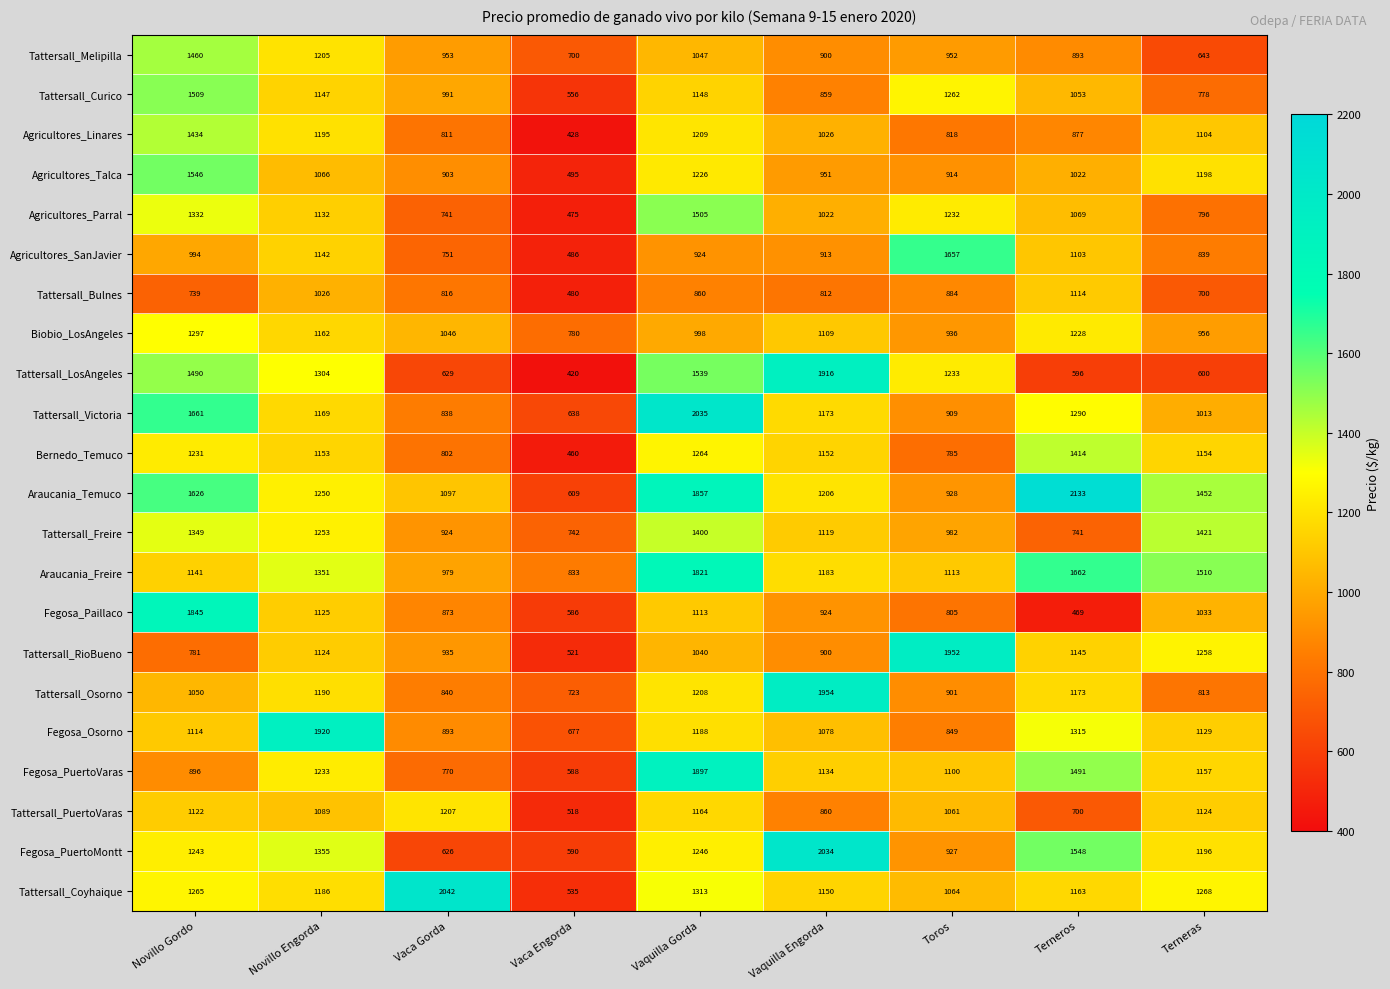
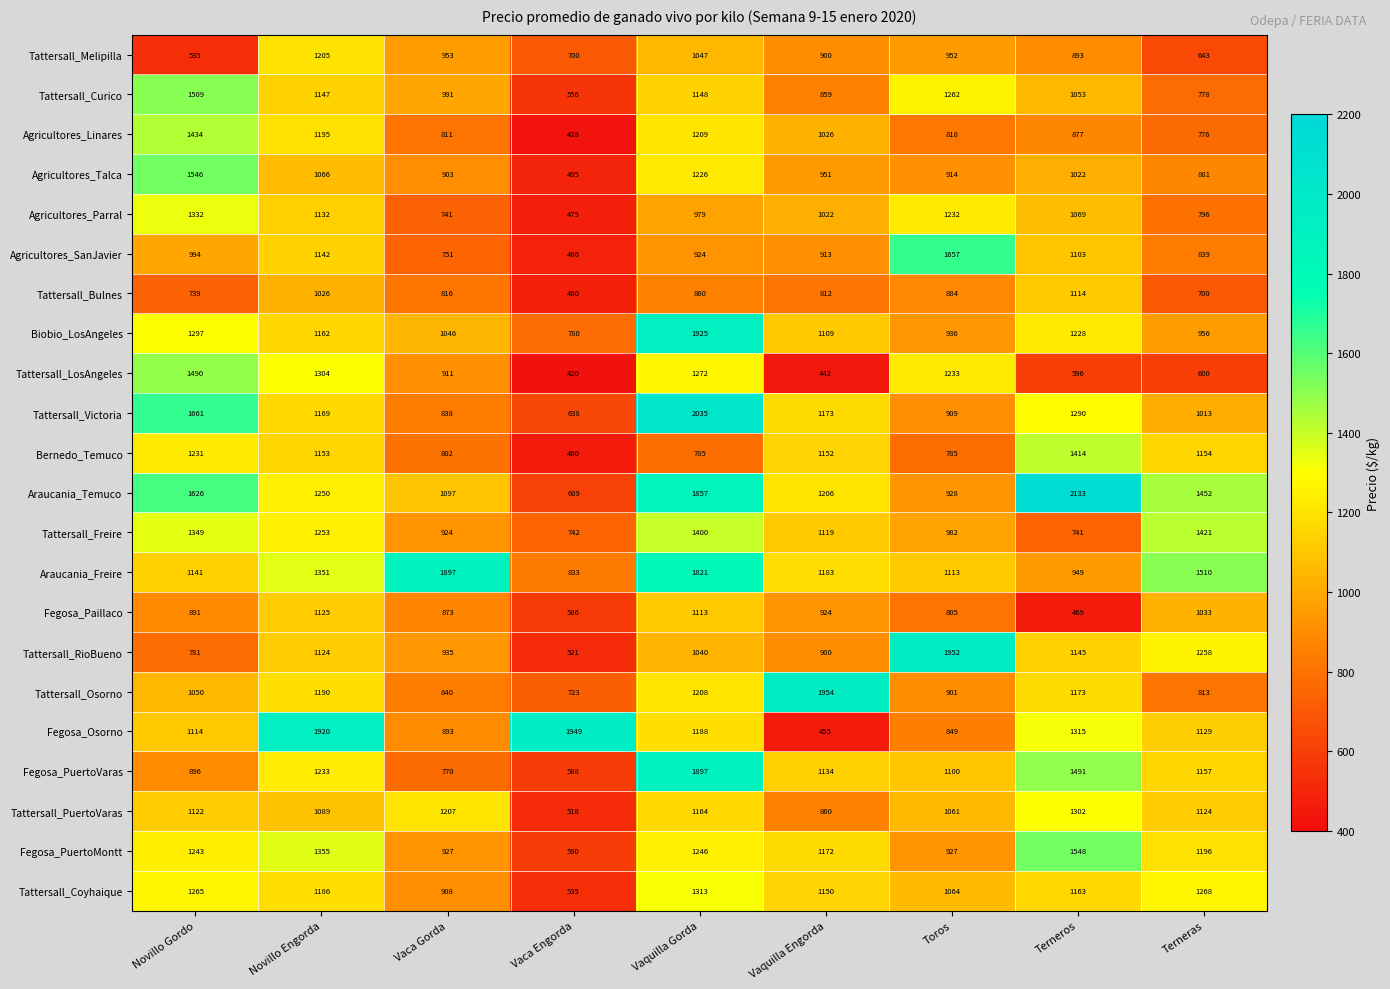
Tattersall_Melipilla, Novillo Gordo: 1460 -> 535
Agricultores_Linares, Terneras: 1104 -> 776
Agricultores_Talca, Terneras: 1198 -> 881
Agricultores_Parral, Vaquilla Gorda: 1505 -> 979
Biobio_LosAngeles, Vaquilla Gorda: 998 -> 1925
Tattersall_LosAngeles, Vaca Gorda: 629 -> 911
Tattersall_LosAngeles, Vaquilla Gorda: 1539 -> 1272
Tattersall_LosAngeles, Vaquilla Engorda: 1916 -> 442
Bernedo_Temuco, Vaquilla Gorda: 1264 -> 785
Araucania_Freire, Vaca Gorda: 979 -> 1897
Araucania_Freire, Terneros: 1662 -> 949
Fegosa_Paillaco, Novillo Gordo: 1845 -> 891
Fegosa_Osorno, Vaca Engorda: 677 -> 1949
Fegosa_Osorno, Vaquilla Engorda: 1078 -> 455
Tattersall_PuertoVaras, Terneros: 700 -> 1302
Fegosa_PuertoMontt, Vaca Gorda: 626 -> 927
Fegosa_PuertoMontt, Vaquilla Engorda: 2034 -> 1172
Tattersall_Coyhaique, Vaca Gorda: 2042 -> 908
